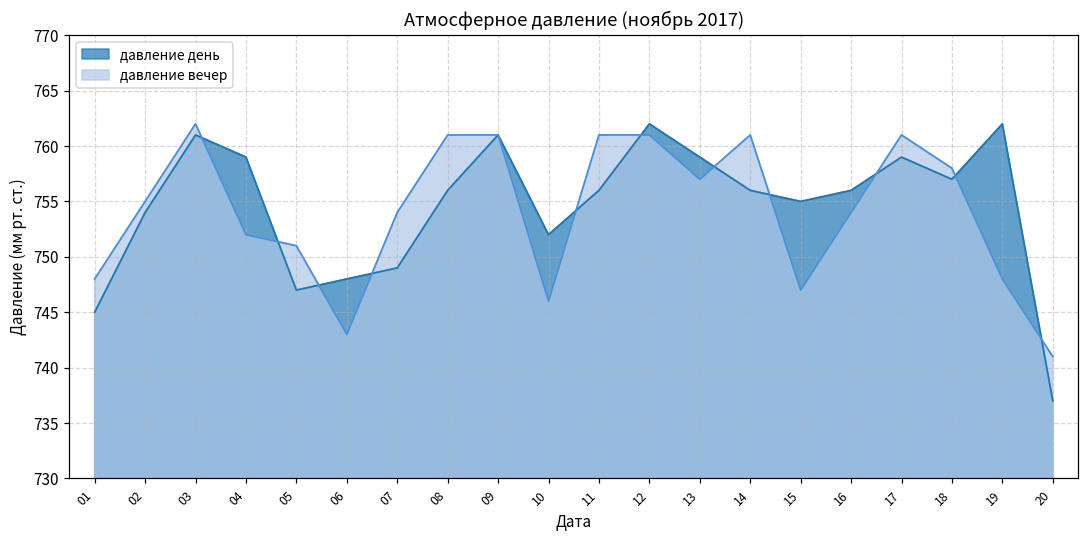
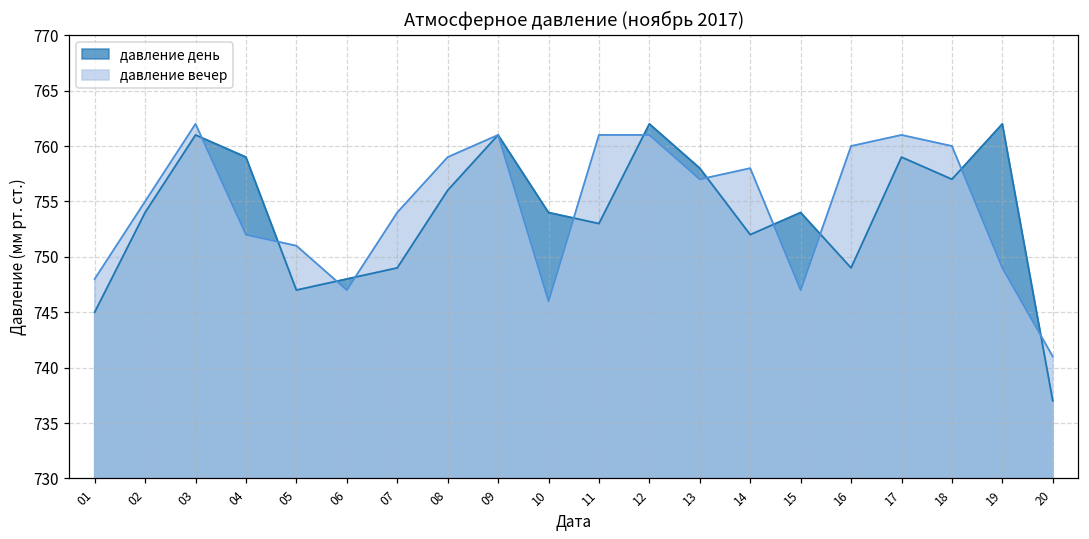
давление вечер, 06: 743 -> 747
давление вечер, 08: 761 -> 759
давление день, 10: 752 -> 754
давление день, 11: 756 -> 753
давление день, 13: 759 -> 758
давление день, 14: 756 -> 752
давление вечер, 14: 761 -> 758
давление день, 15: 755 -> 754
давление день, 16: 756 -> 749
давление вечер, 16: 754 -> 760
давление вечер, 18: 758 -> 760
давление вечер, 19: 748 -> 749
